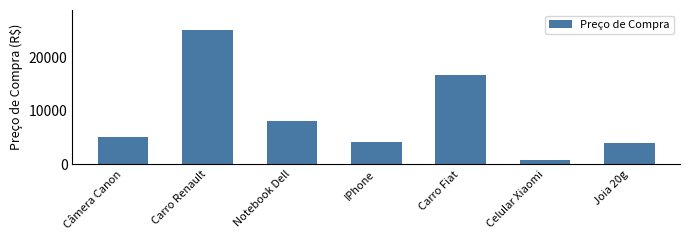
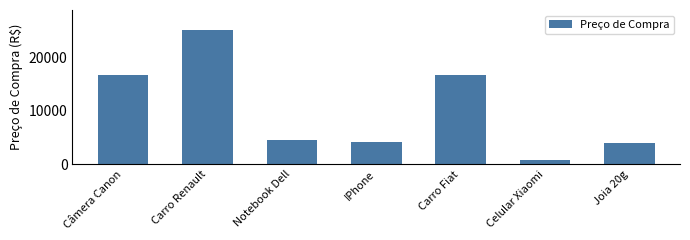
Câmera Canon: 5000 -> 17000
Notebook Dell: 8000 -> 5000
